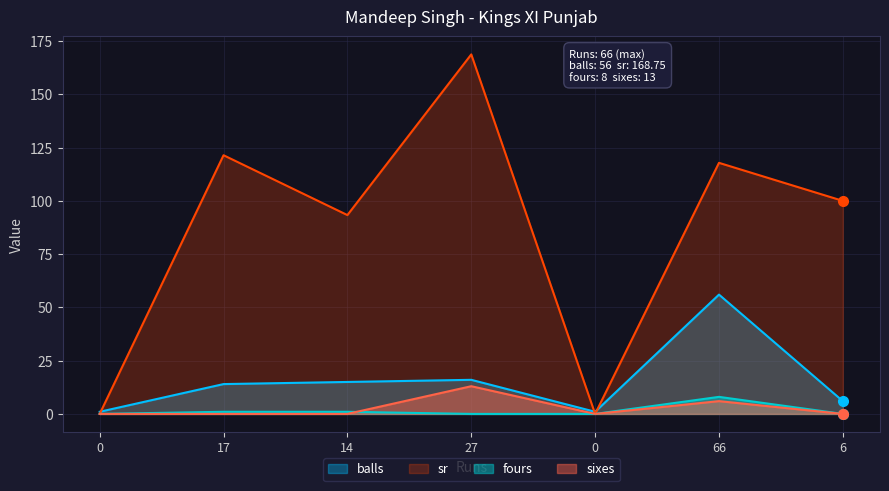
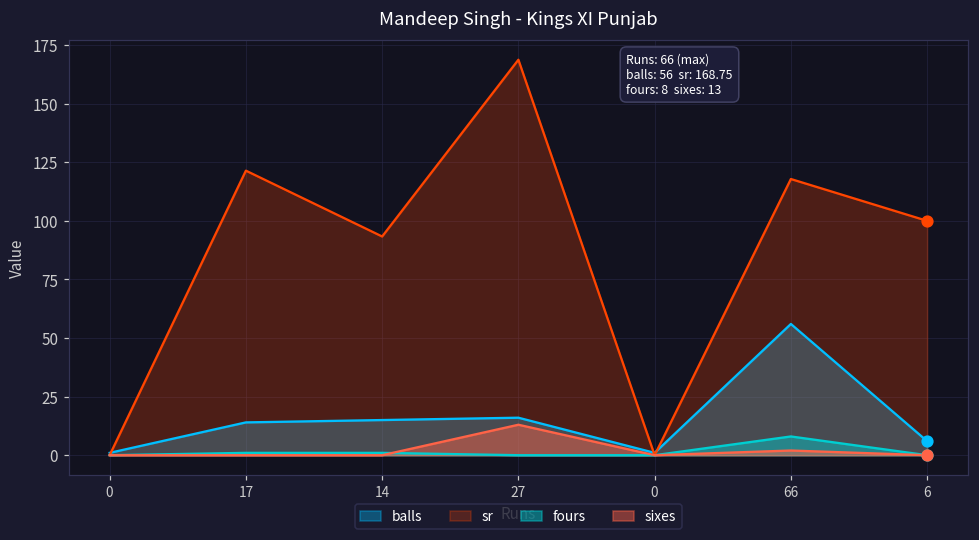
sixes, 66: 6 -> 2
